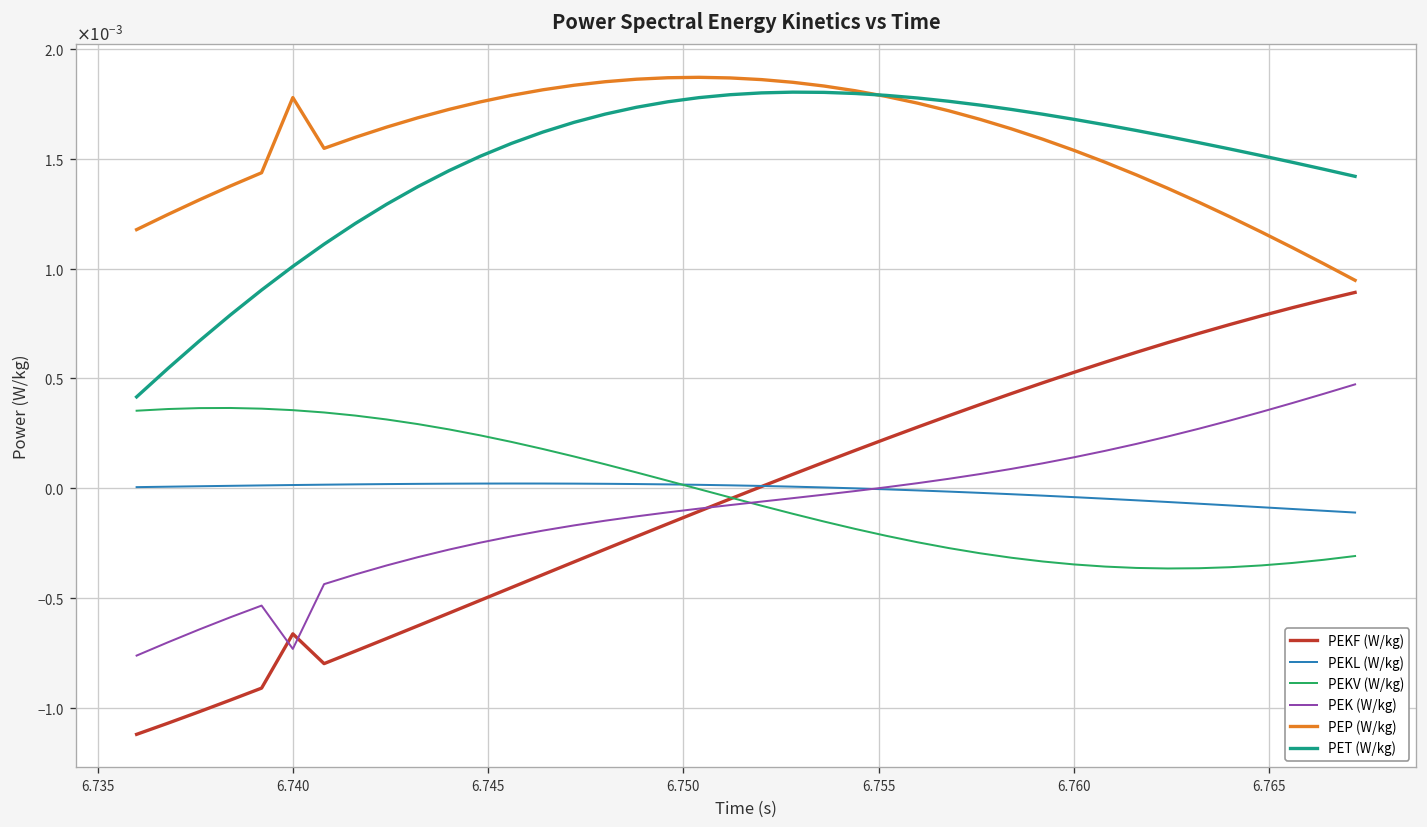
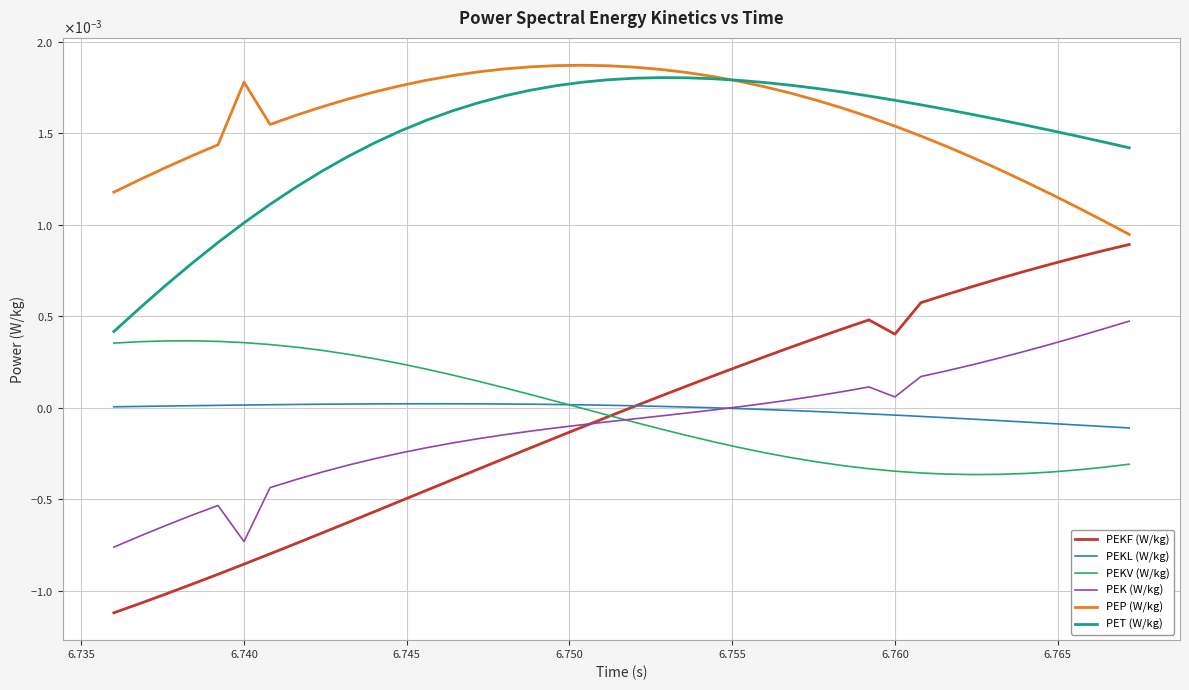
PEKF (W/kg), 6.740: -0.00066 -> -0.00085
PEKF (W/kg), 6.760: 0.00053 -> 0.00040
PEK (W/kg), 6.760: 0.00014 -> 0.00006
